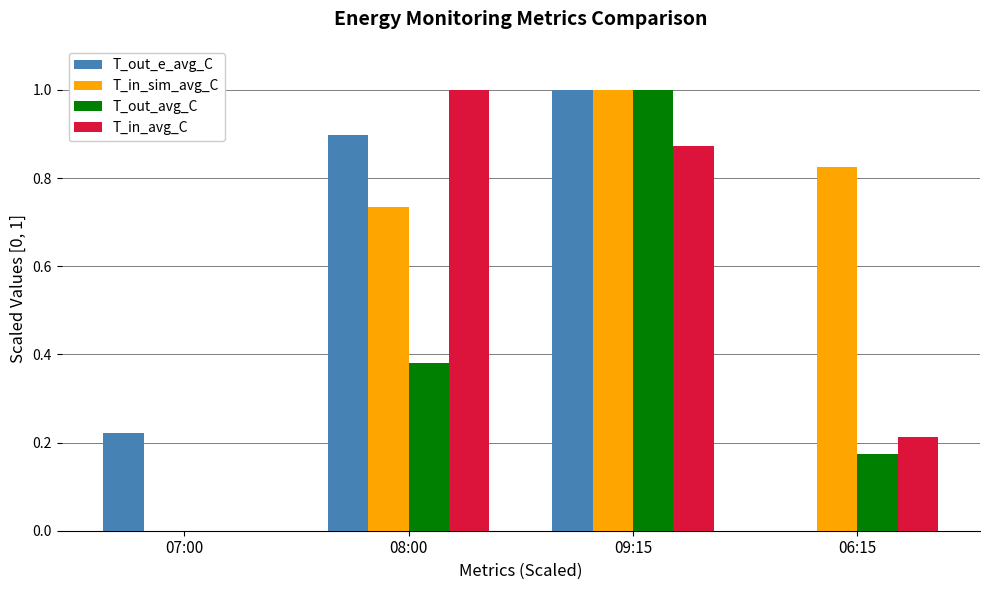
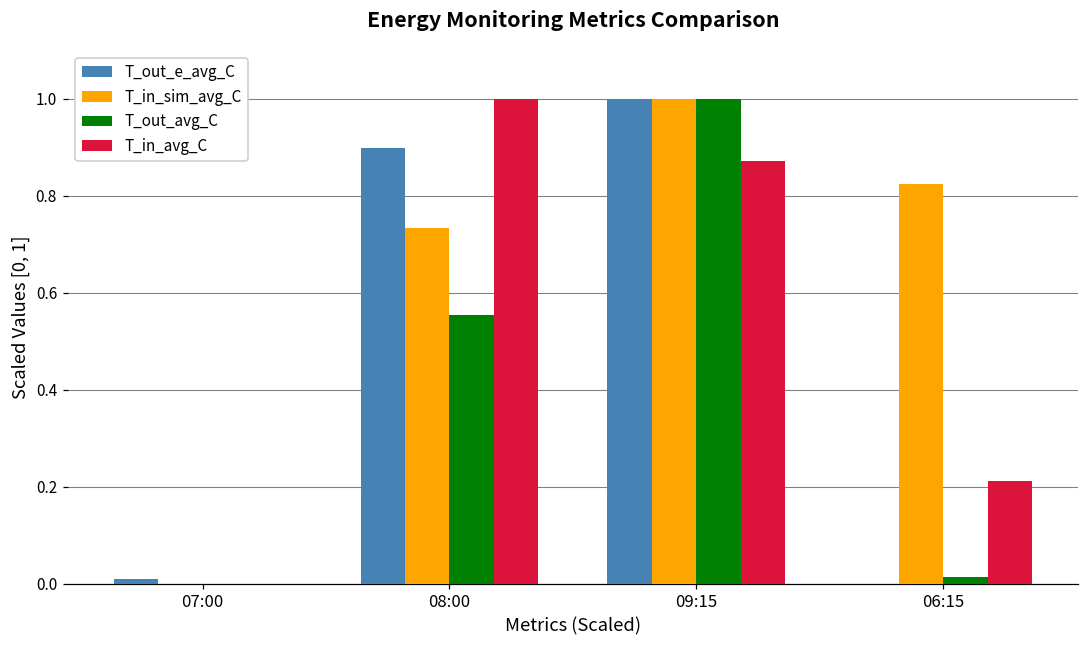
T_out_e_avg_C, 07:00: 0.22 -> 0.01
T_out_avg_C, 08:00: 0.38 -> 0.55
T_out_avg_C, 06:15: 0.17 -> 0.01
